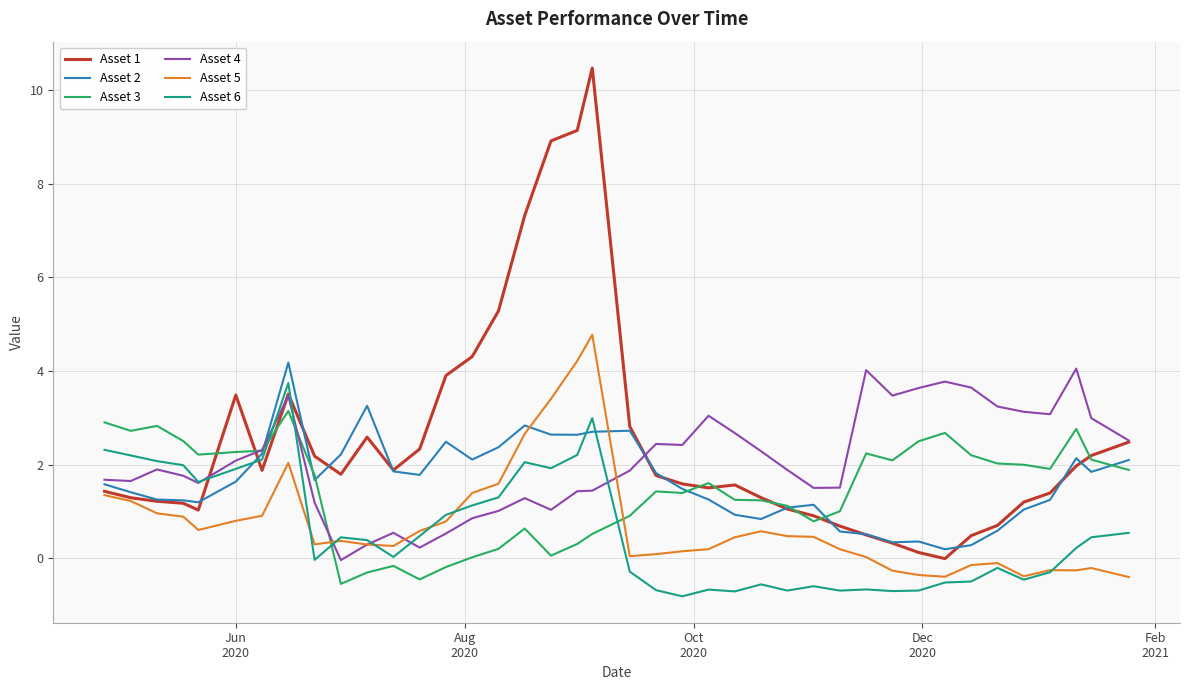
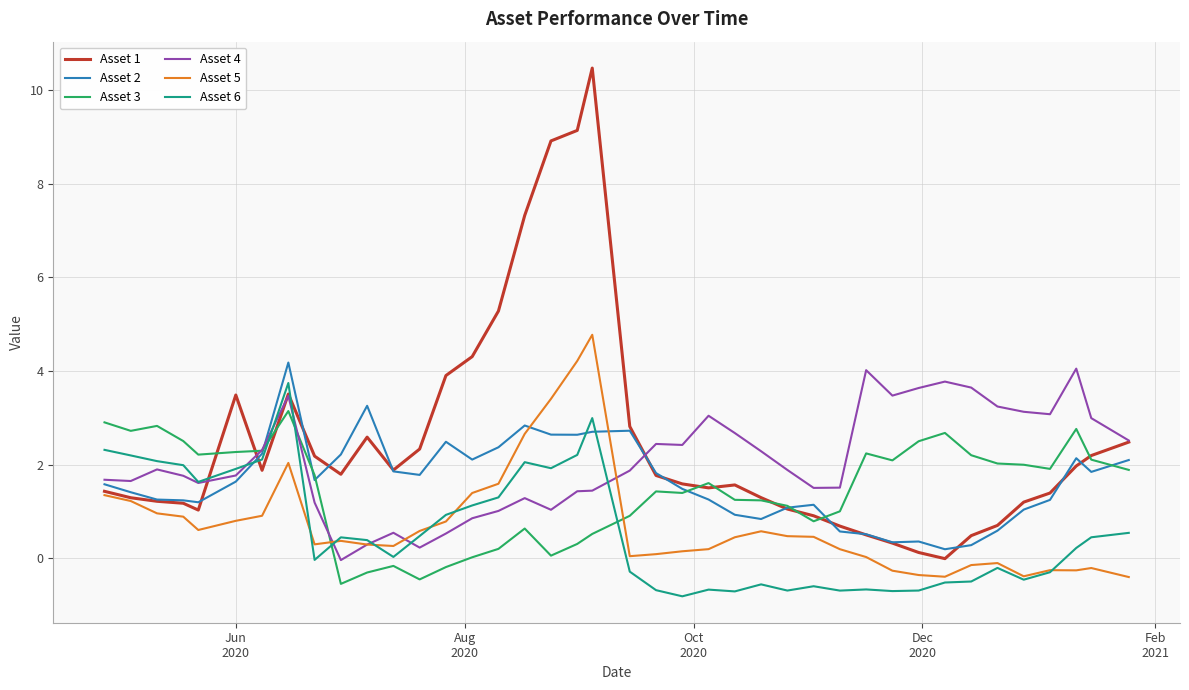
Asset 4, Jun 2020: 2.1 -> 1.8
